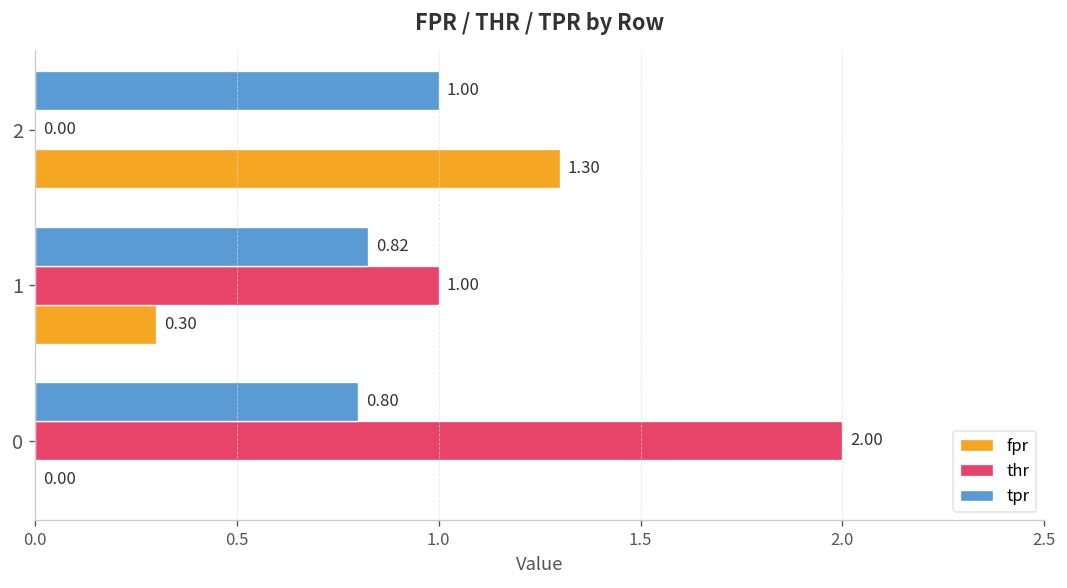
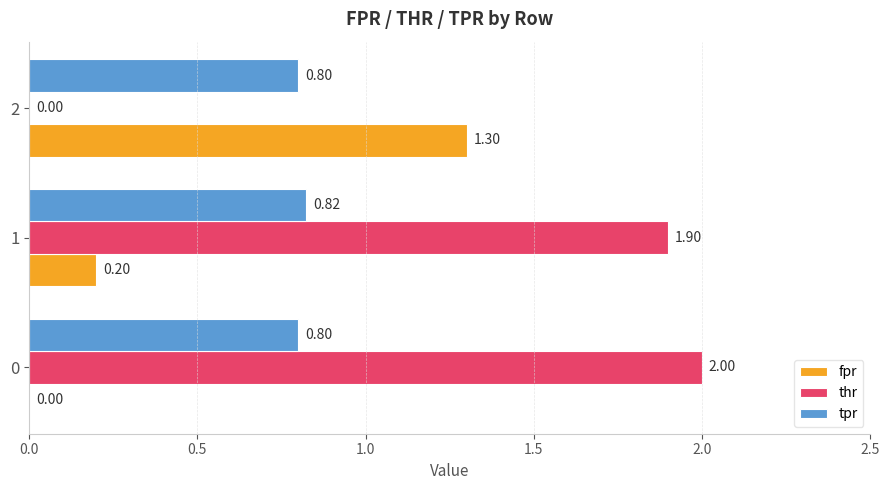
tpr, 2: 1.00 -> 0.80
thr, 1: 1.00 -> 1.90
fpr, 1: 0.30 -> 0.20
